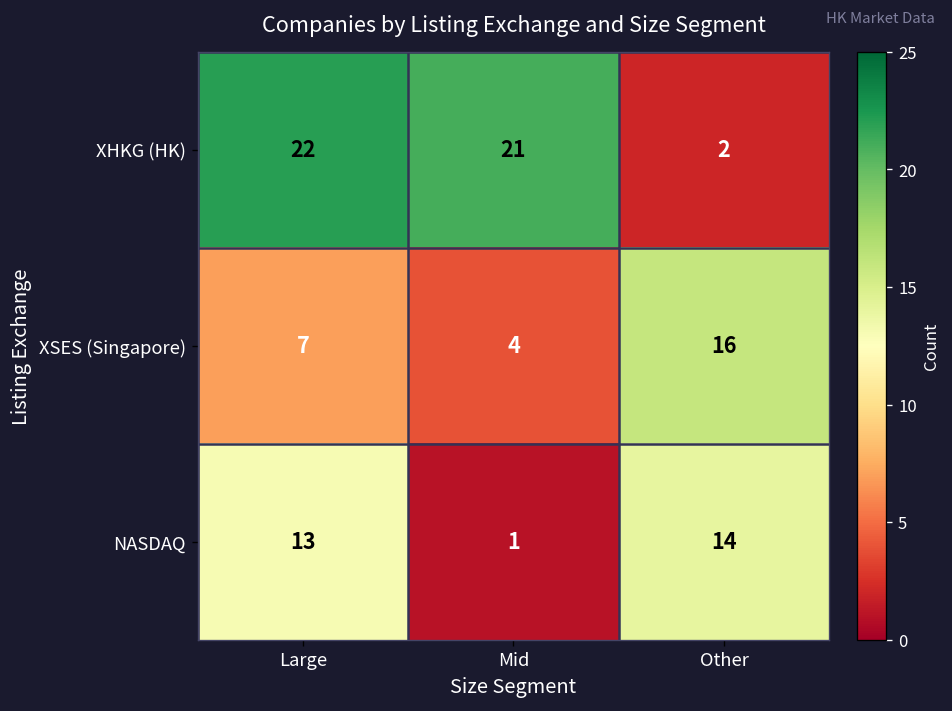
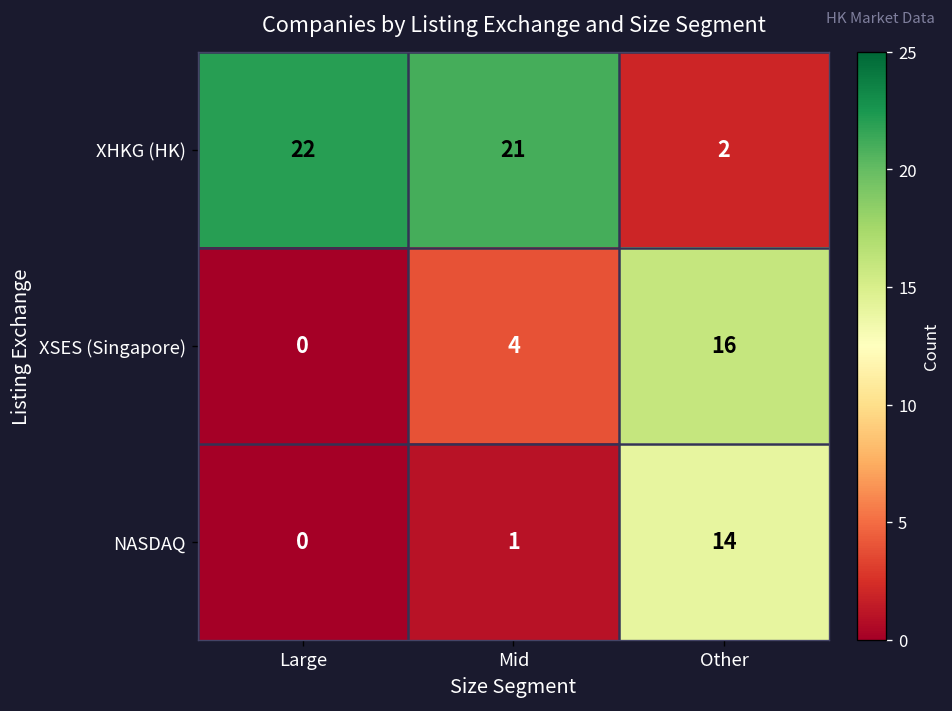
XSES (Singapore), Large: 7 -> 0
NASDAQ, Large: 13 -> 0
